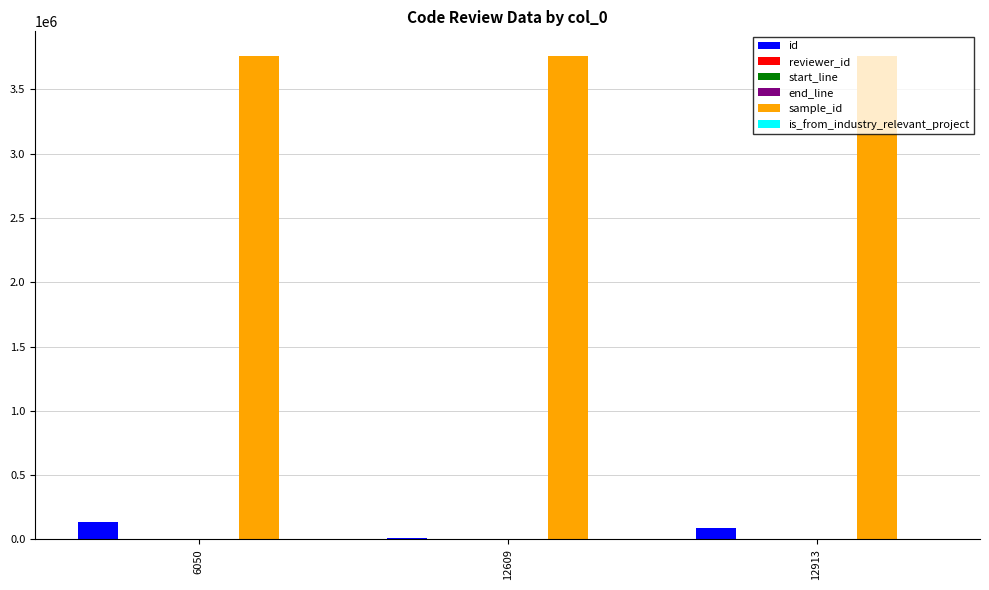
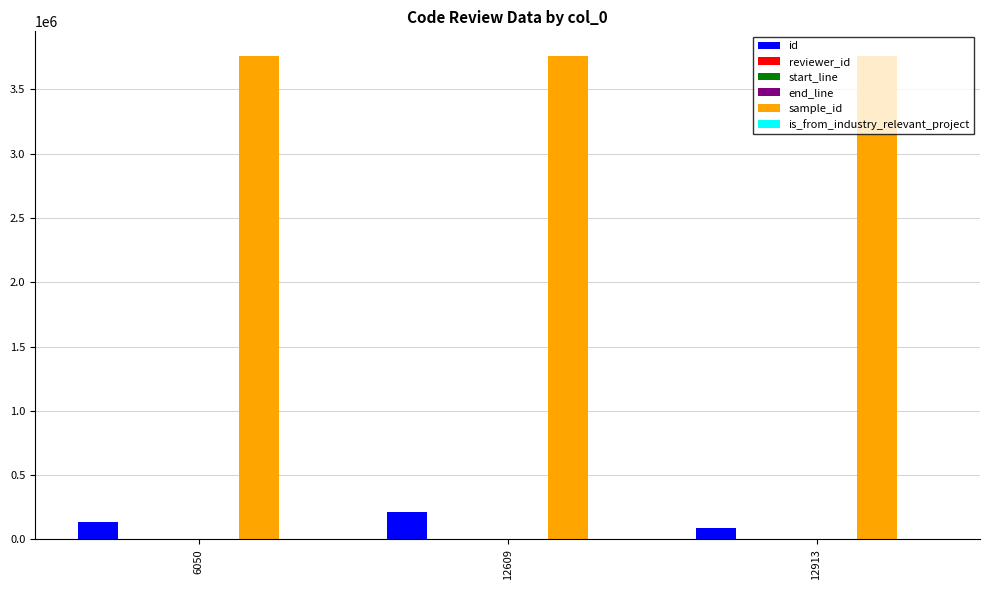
id, 12609: 10000 -> 210000
